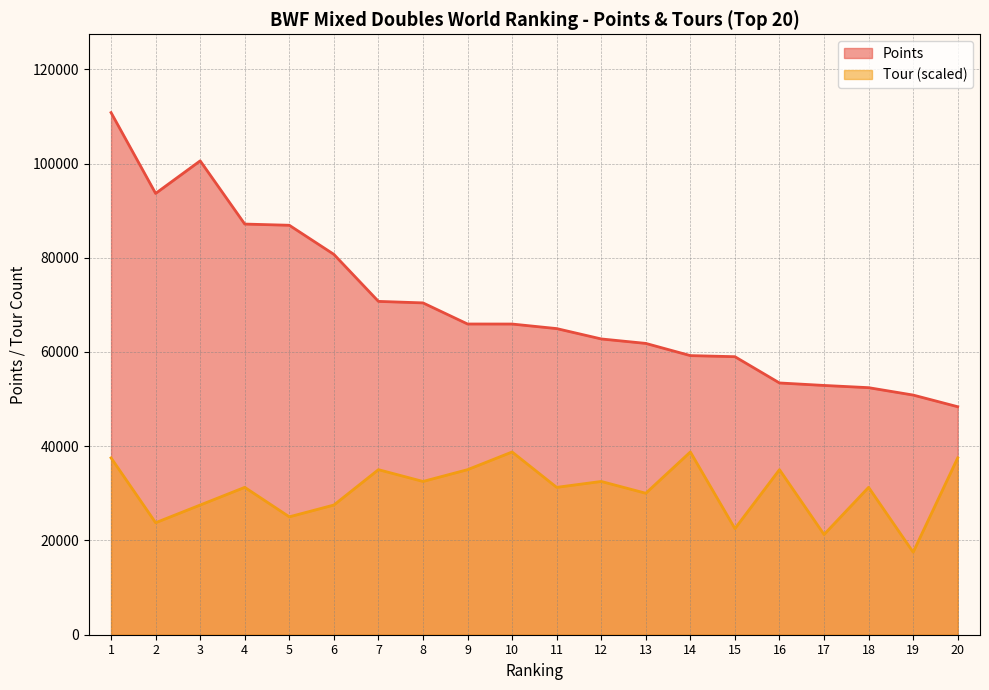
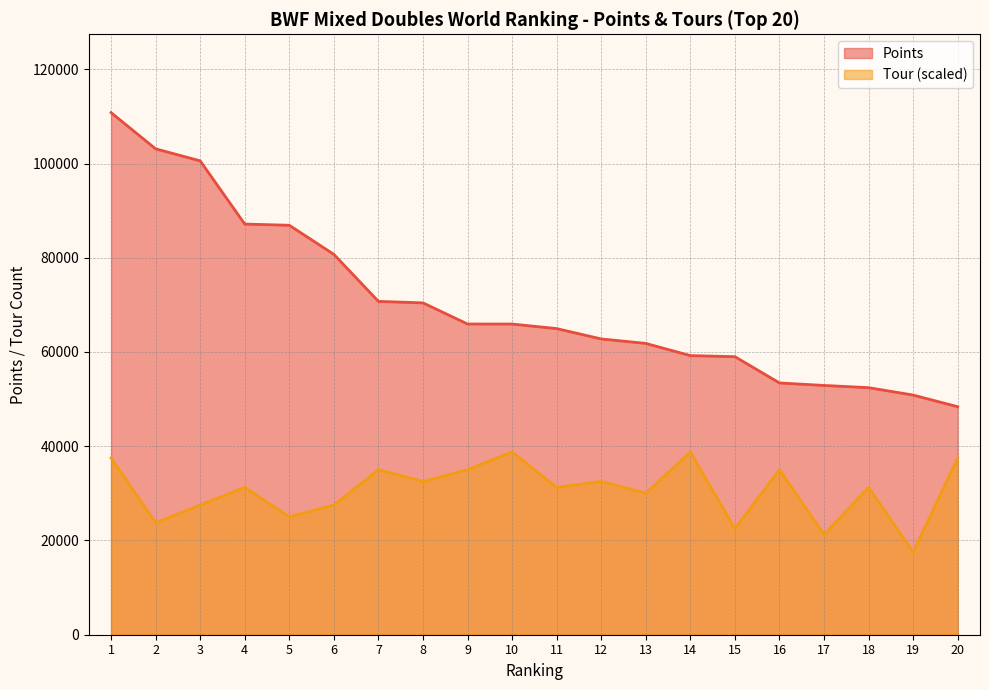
Points, 2: 94000 -> 103000
